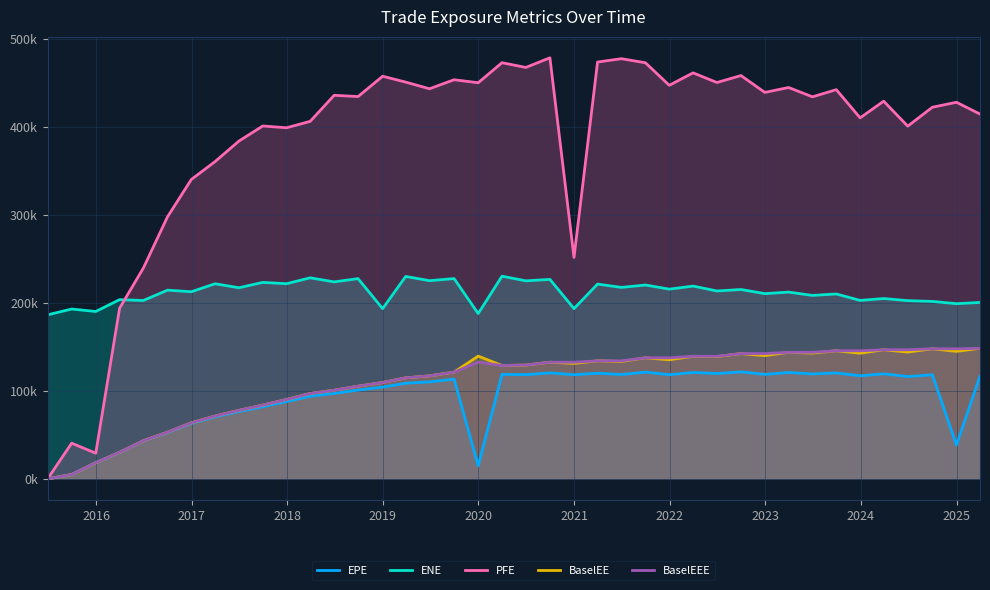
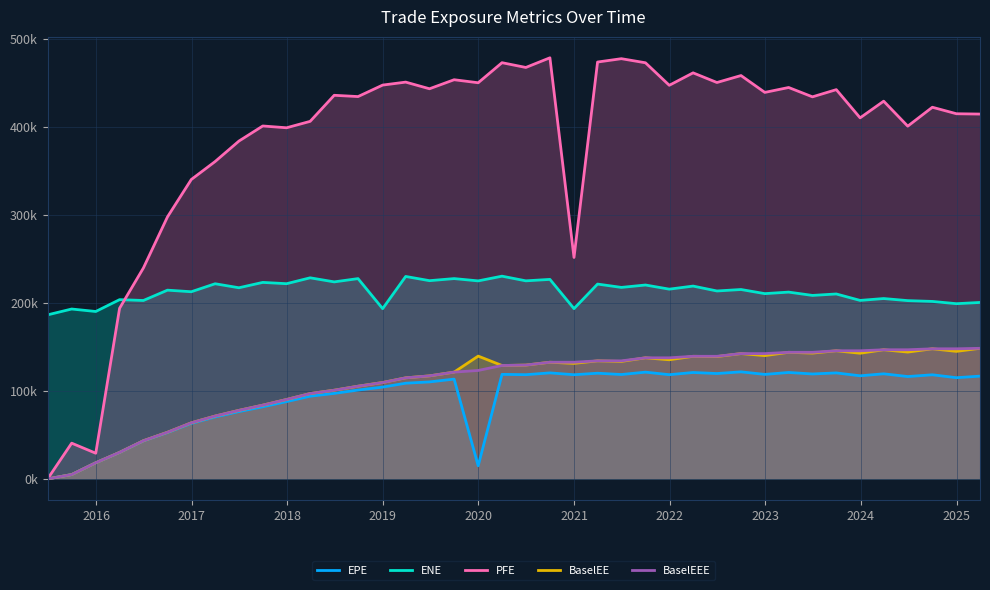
PFE, 2019: 460000 -> 450000
ENE, 2020: 190000 -> 230000
BaselEEE, 2020: 130000 -> 120000
EPE, 2025: 40000 -> 120000
PFE, 2025: 430000 -> 420000
